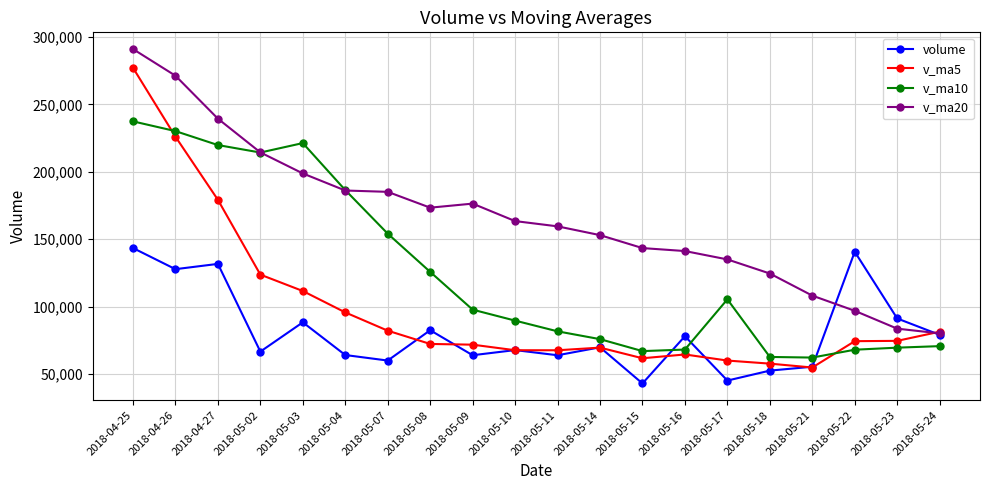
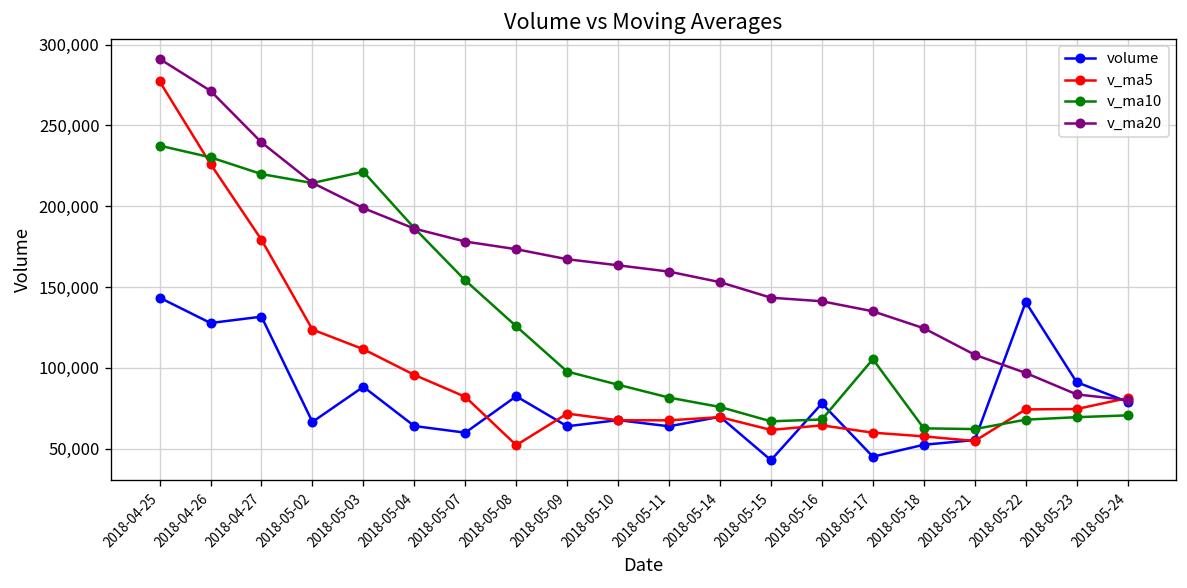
v_ma20, 2018-05-07: 185,000 -> 178,000
v_ma5, 2018-05-08: 72,000 -> 52,000
v_ma20, 2018-05-09: 176,000 -> 167,000
